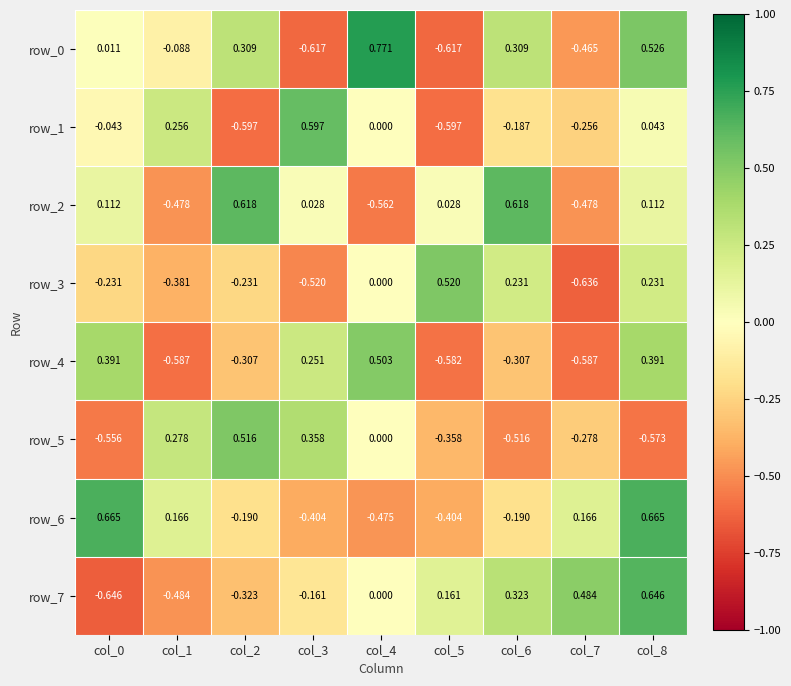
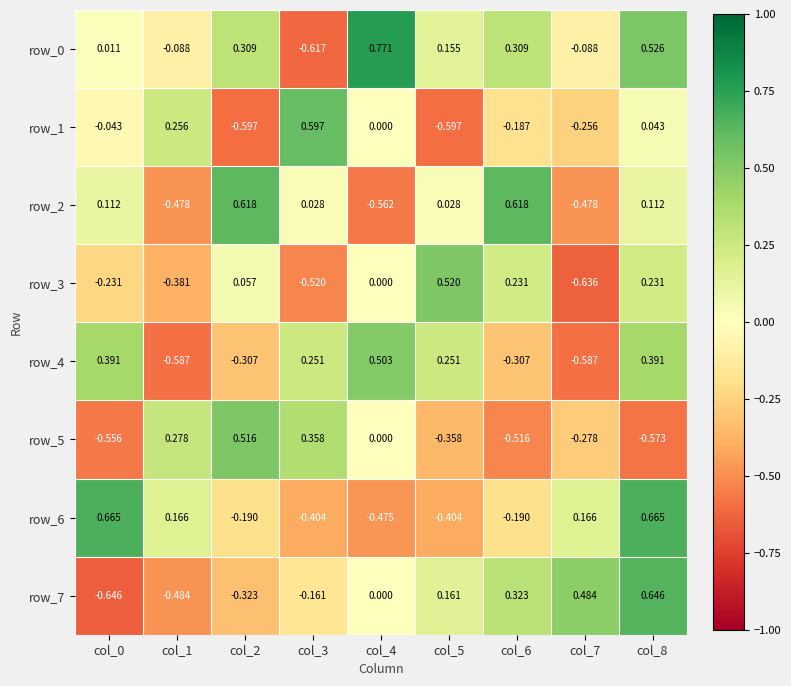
row_0, col_5: -0.617 -> 0.155
row_0, col_7: -0.465 -> -0.088
row_3, col_2: -0.231 -> 0.057
row_4, col_5: -0.582 -> 0.251
